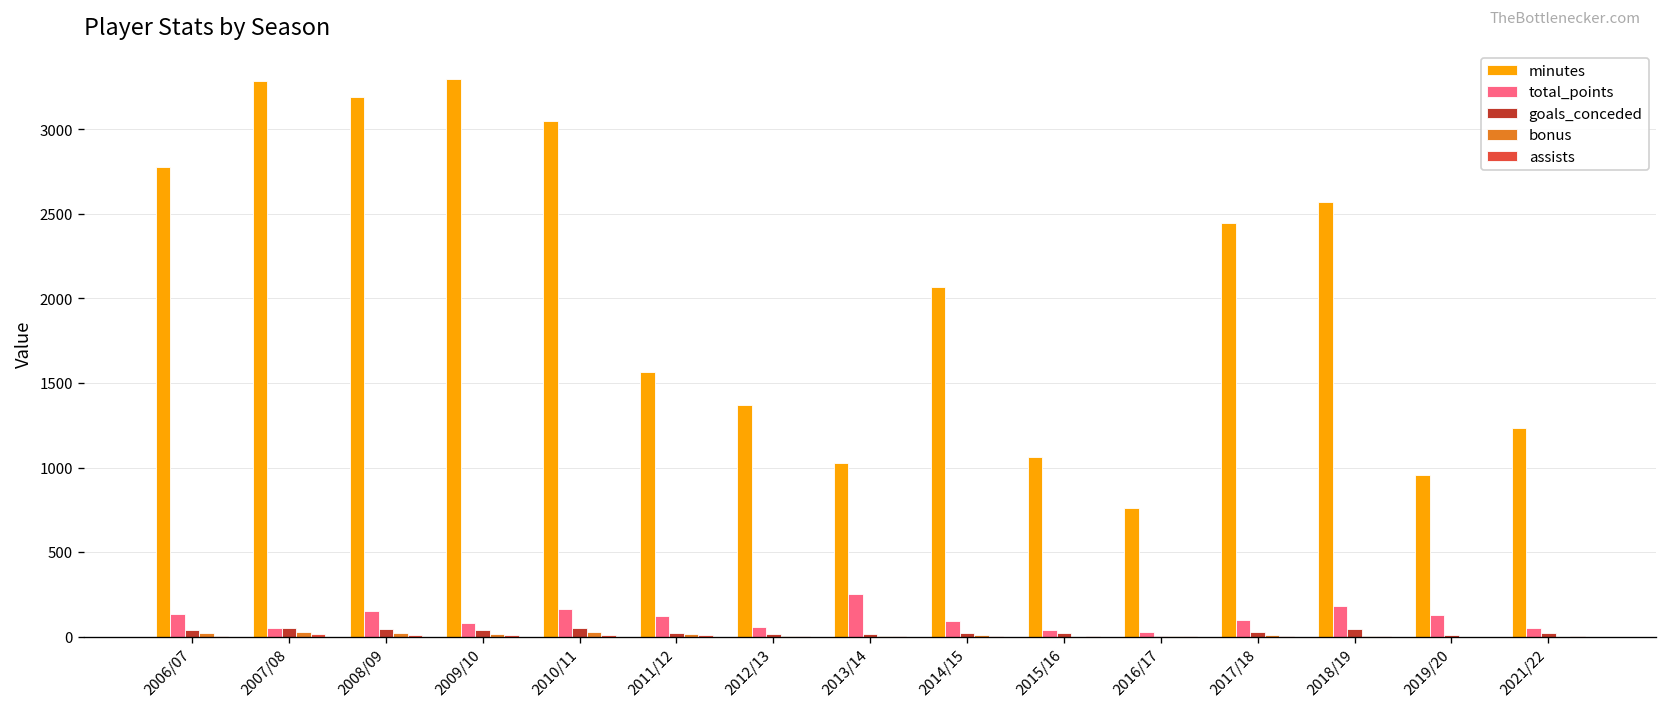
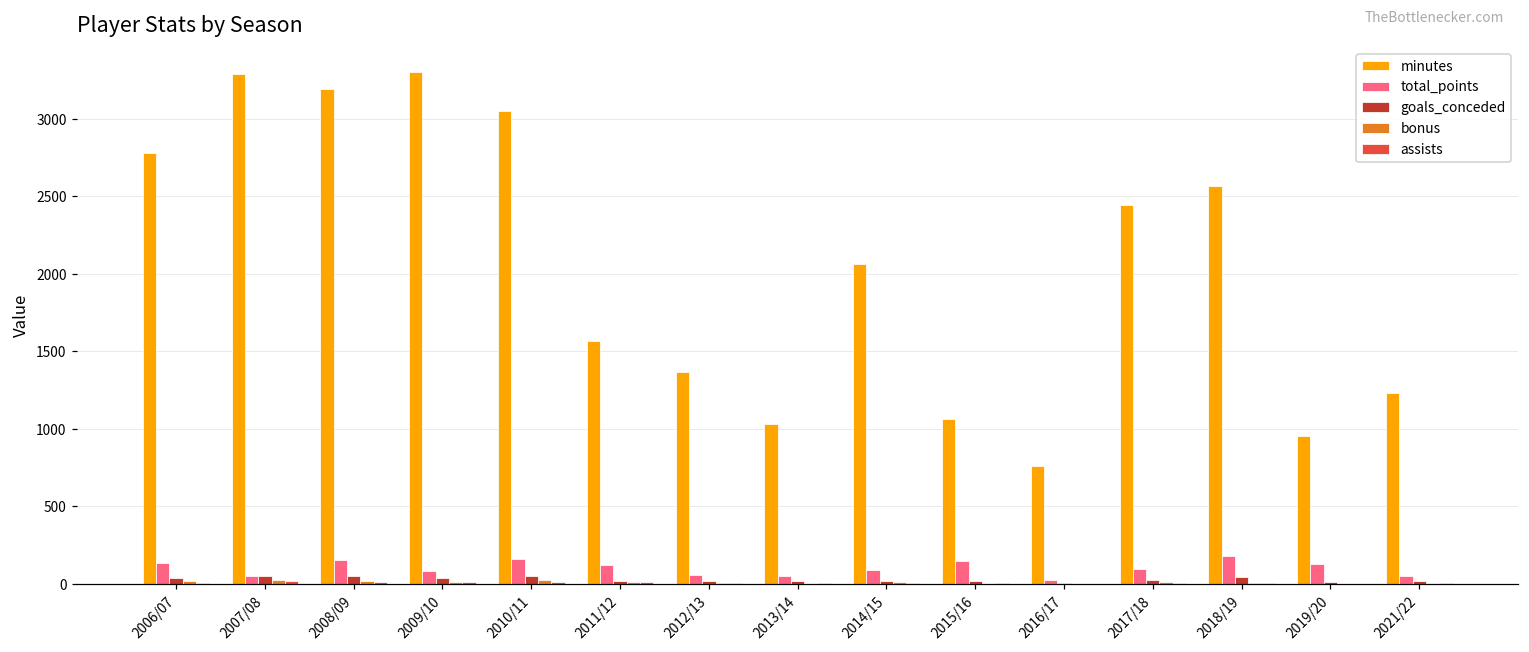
total_points, 2013/14: 250 -> 50
total_points, 2015/16: 40 -> 150
